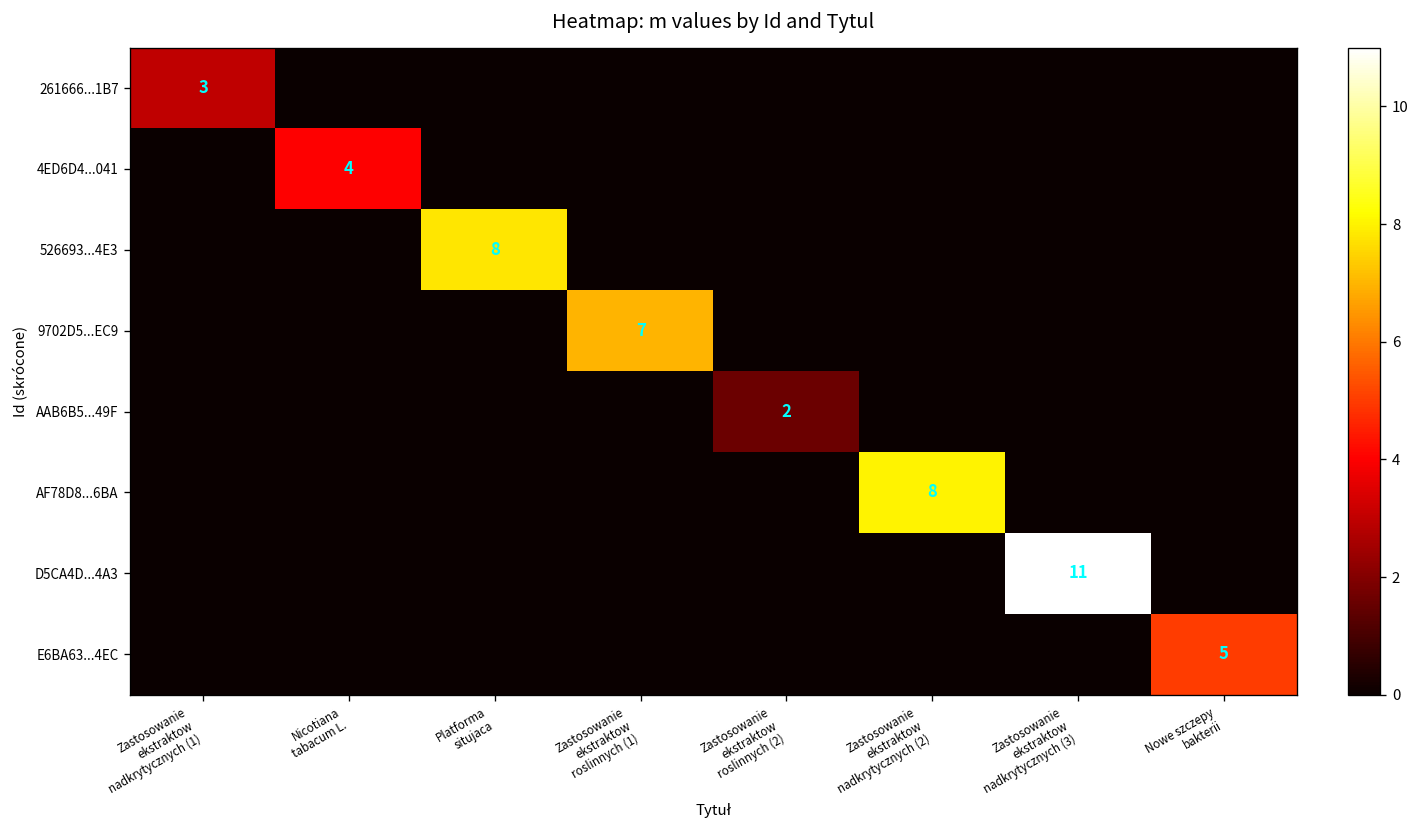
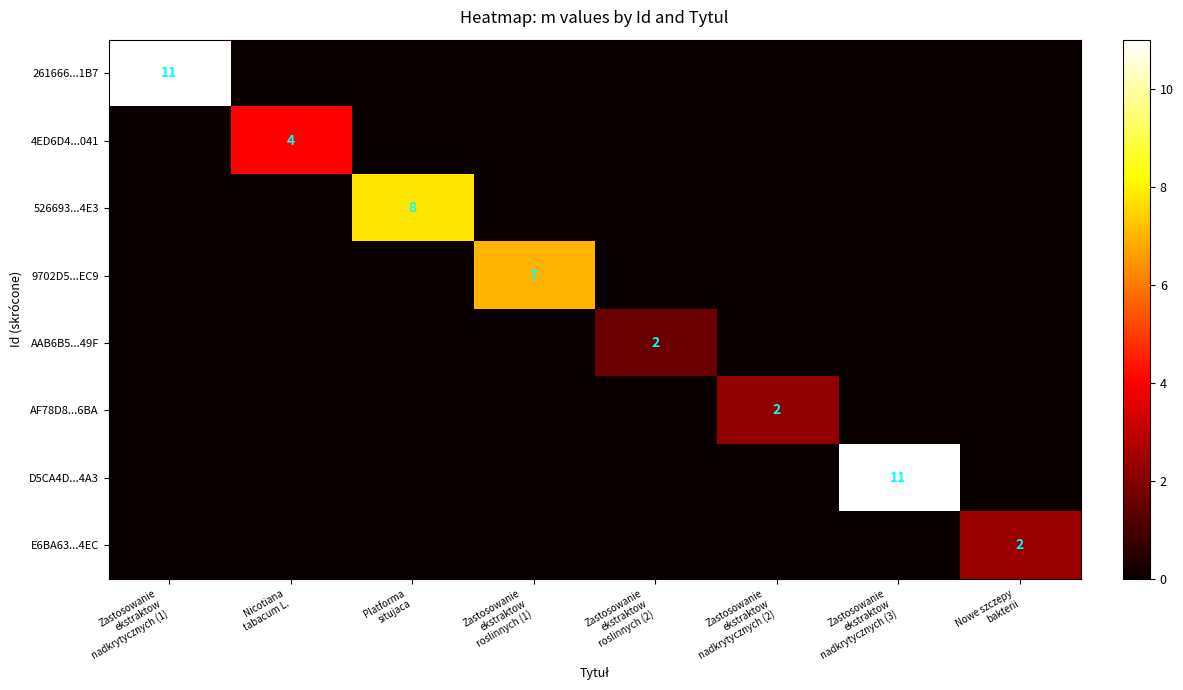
261666...1B7, Zastosowanie ekstraktow nadkrytycznych (1): 3 -> 11
AF78D8...6BA, Zastosowanie ekstraktow nadkrytycznych (2): 8 -> 2
E6BA63...4EC, Nowe szczepy bakterii: 5 -> 2
